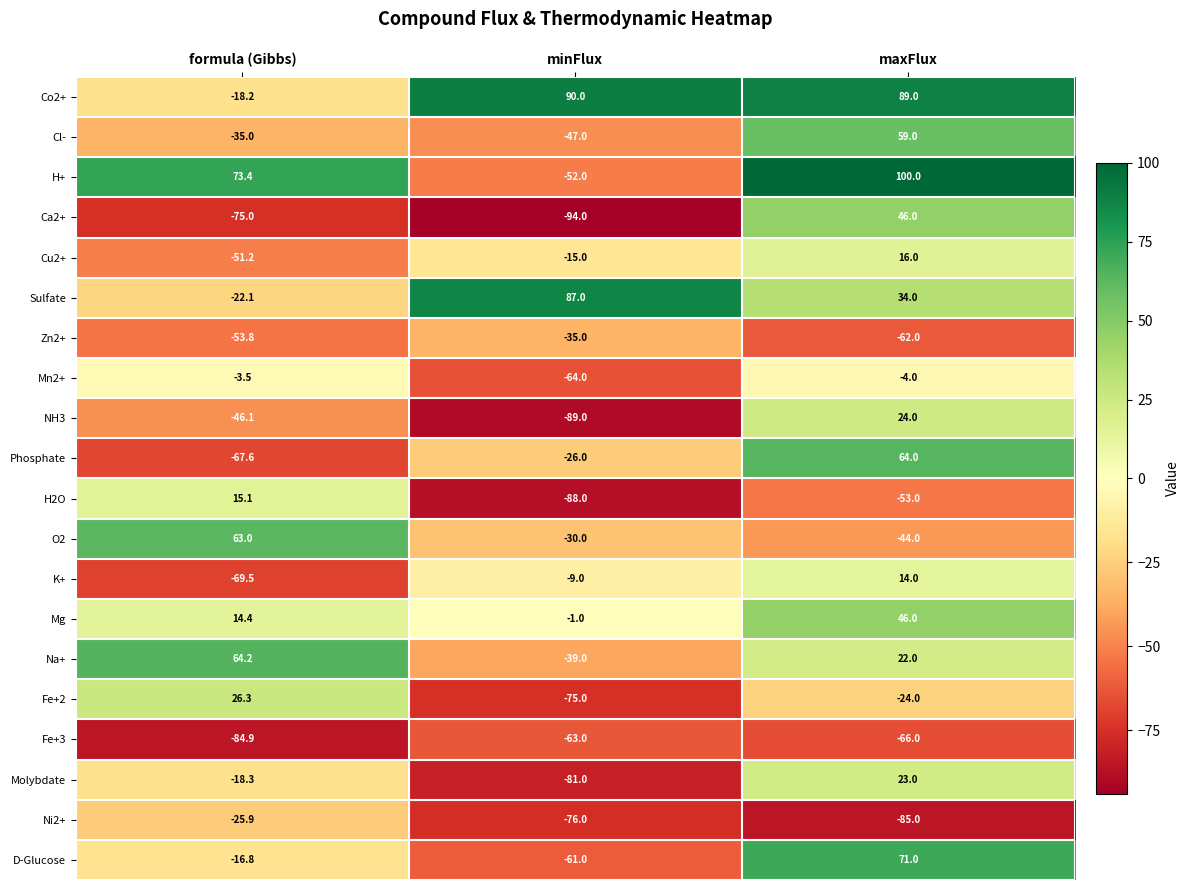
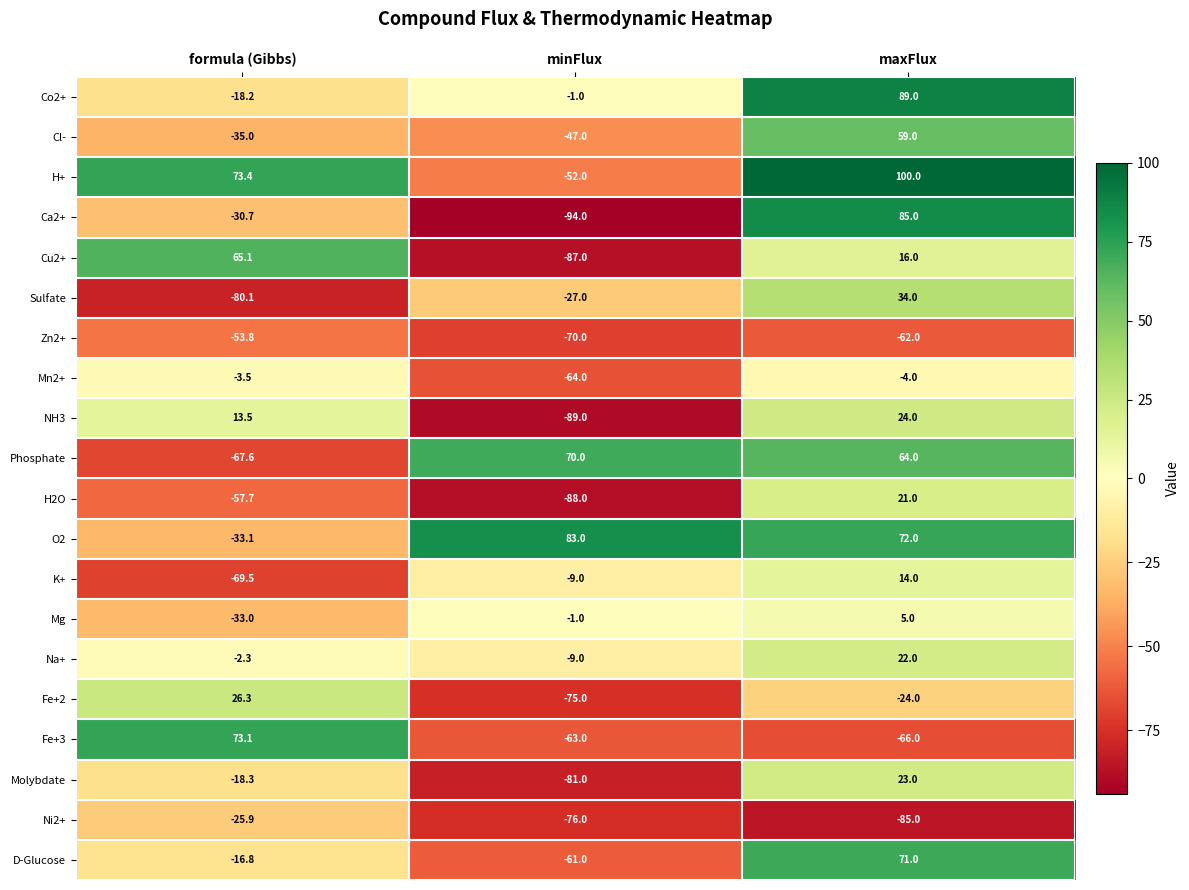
Co2+, minFlux: 90.0 -> -1.0
Ca2+, formula (Gibbs): -75.0 -> -30.7
Ca2+, maxFlux: 46.0 -> 85.0
Cu2+, formula (Gibbs): -51.2 -> 65.1
Cu2+, minFlux: -15.0 -> -87.0
Sulfate, formula (Gibbs): -22.1 -> -80.1
Sulfate, minFlux: 87.0 -> -27.0
Zn2+, minFlux: -35.0 -> -70.0
NH3, formula (Gibbs): -46.1 -> 13.5
Phosphate, minFlux: -26.0 -> 70.0
H2O, formula (Gibbs): 15.1 -> -57.7
H2O, maxFlux: -53.0 -> 21.0
O2, formula (Gibbs): 63.0 -> -33.1
O2, minFlux: -30.0 -> 83.0
O2, maxFlux: -44.0 -> 72.0
Mg, formula (Gibbs): 14.4 -> -33.0
Mg, maxFlux: 46.0 -> 5.0
Na+, formula (Gibbs): 64.2 -> -2.3
Na+, minFlux: -39.0 -> -9.0
Fe+3, formula (Gibbs): -84.9 -> 73.1
